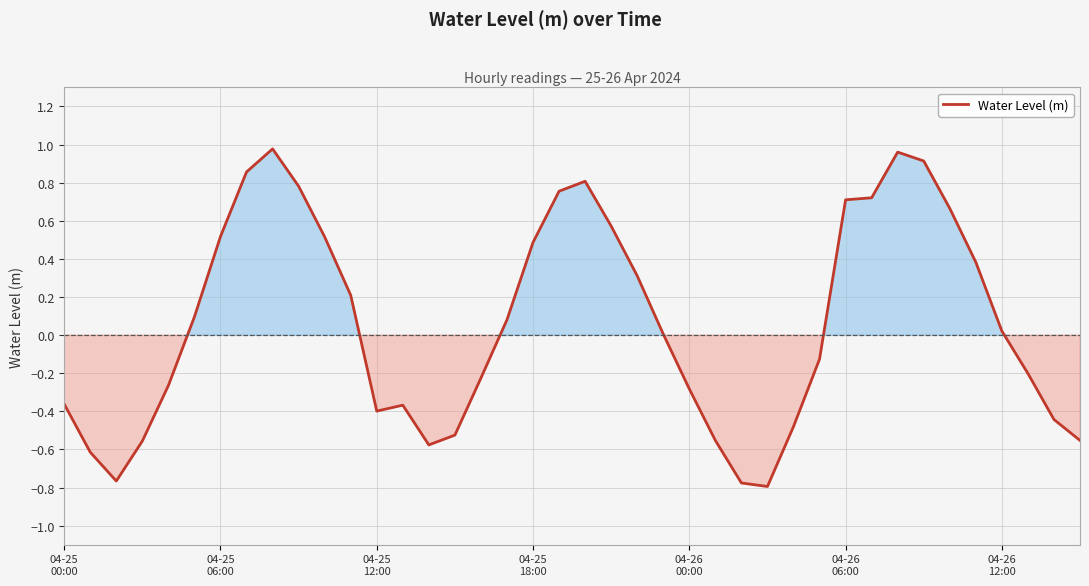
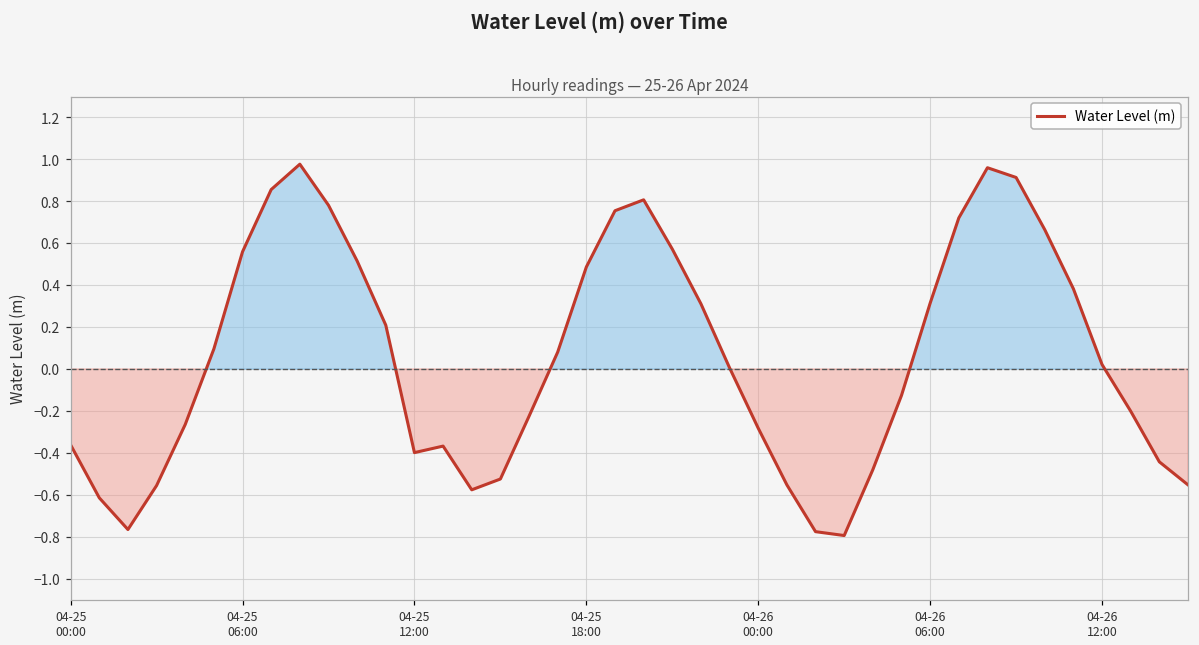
04-25 06:00: 0.52 -> 0.56
04-26 06:00: 0.71 -> 0.31
